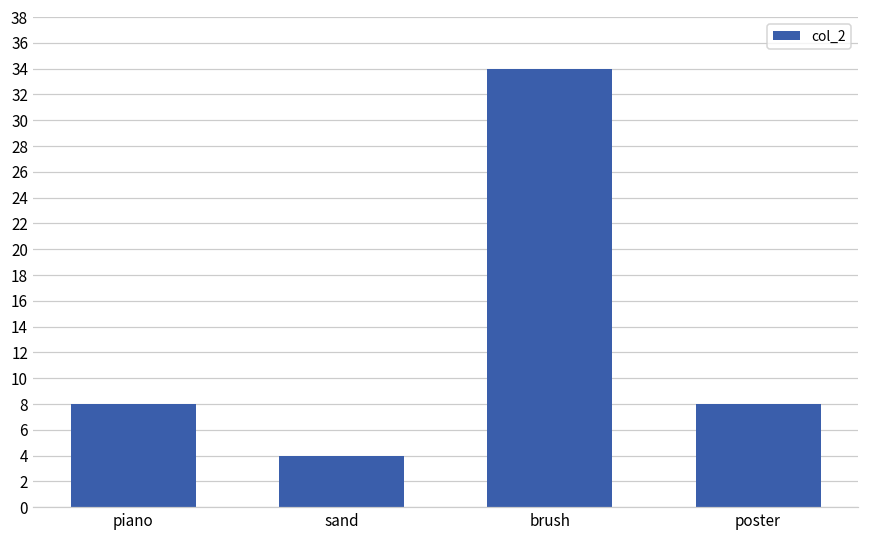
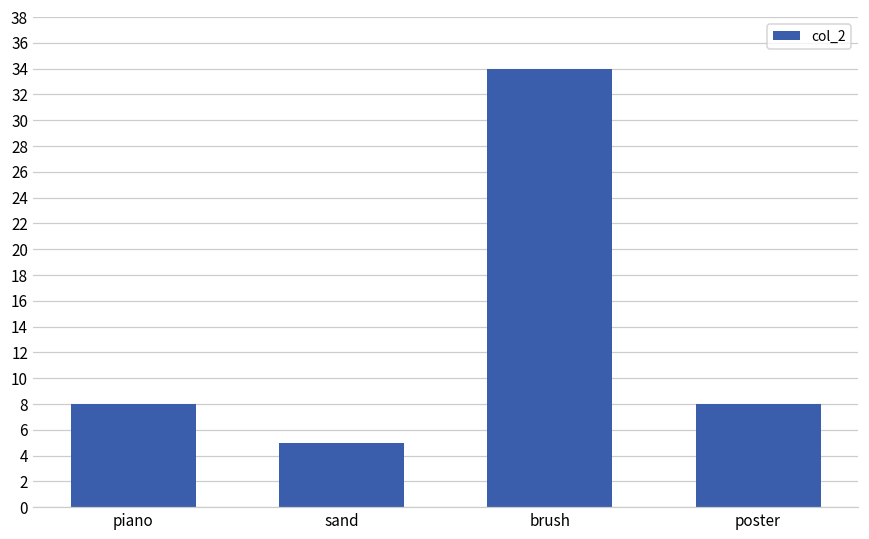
sand: 4 -> 5
